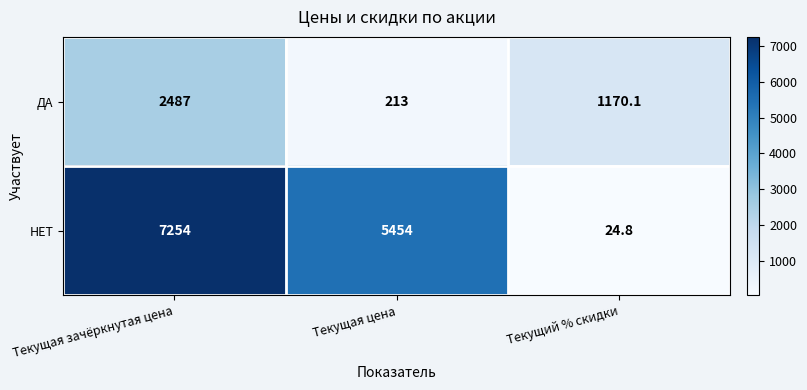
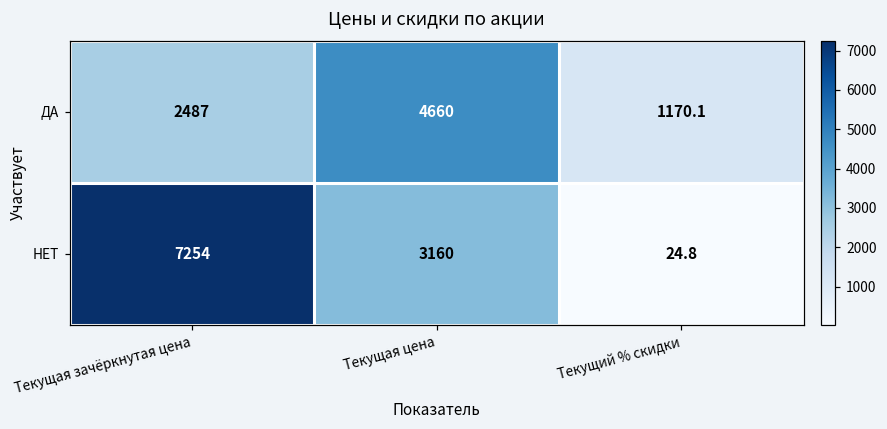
ДА, Текущая цена: 213 -> 4660
НЕТ, Текущая цена: 5454 -> 3160
